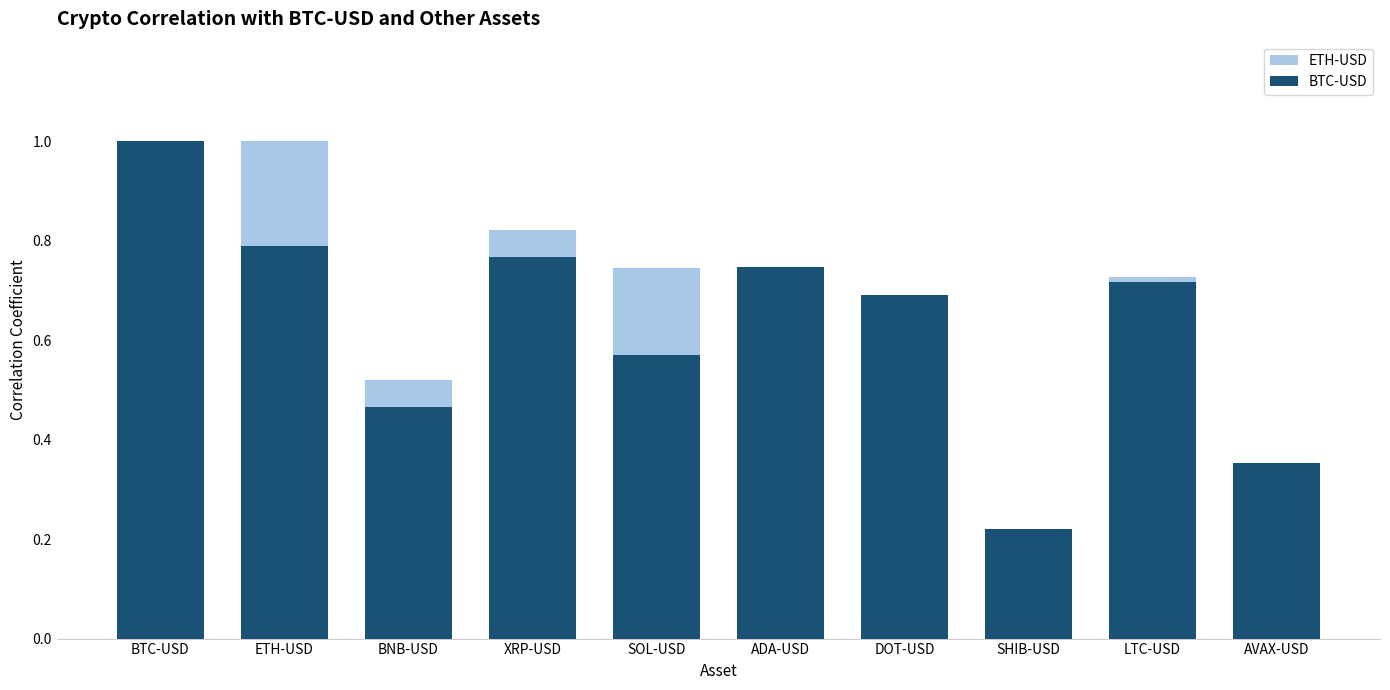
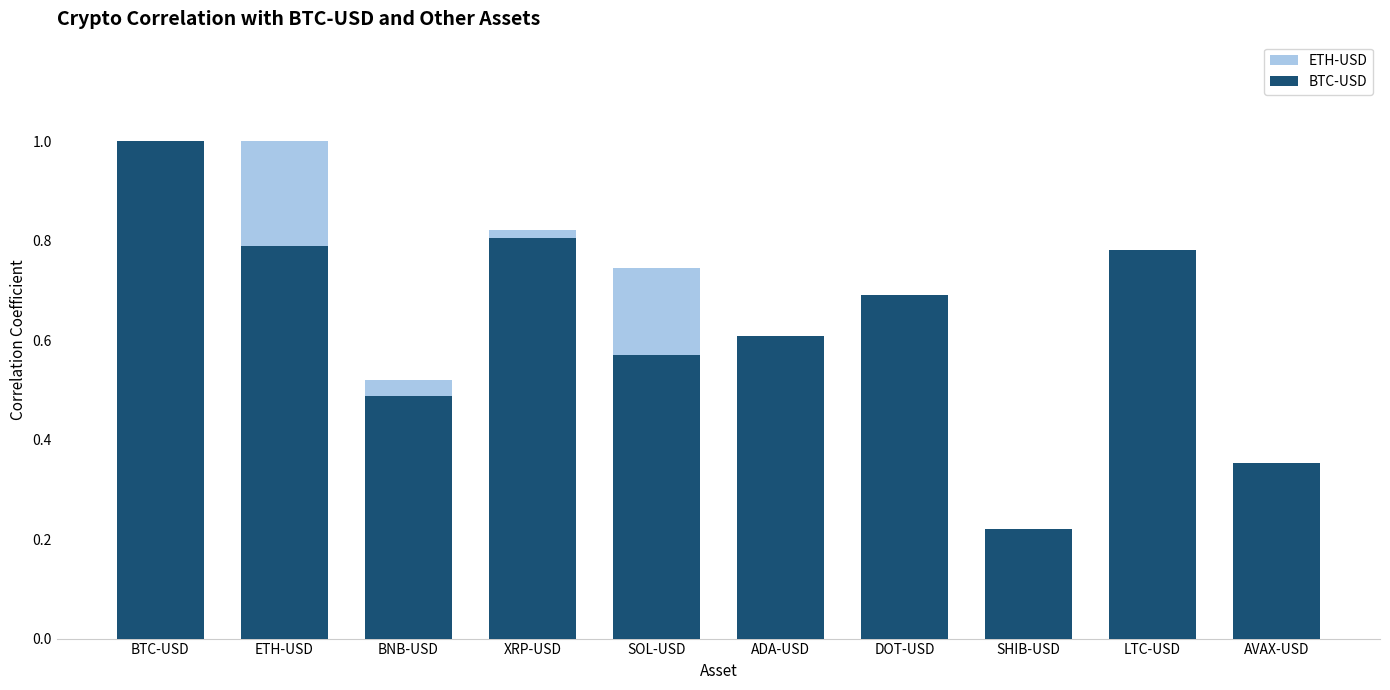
BTC-USD, BNB-USD: 0.47 -> 0.49
BTC-USD, XRP-USD: 0.77 -> 0.81
BTC-USD, ADA-USD: 0.75 -> 0.61
BTC-USD, LTC-USD: 0.72 -> 0.78
